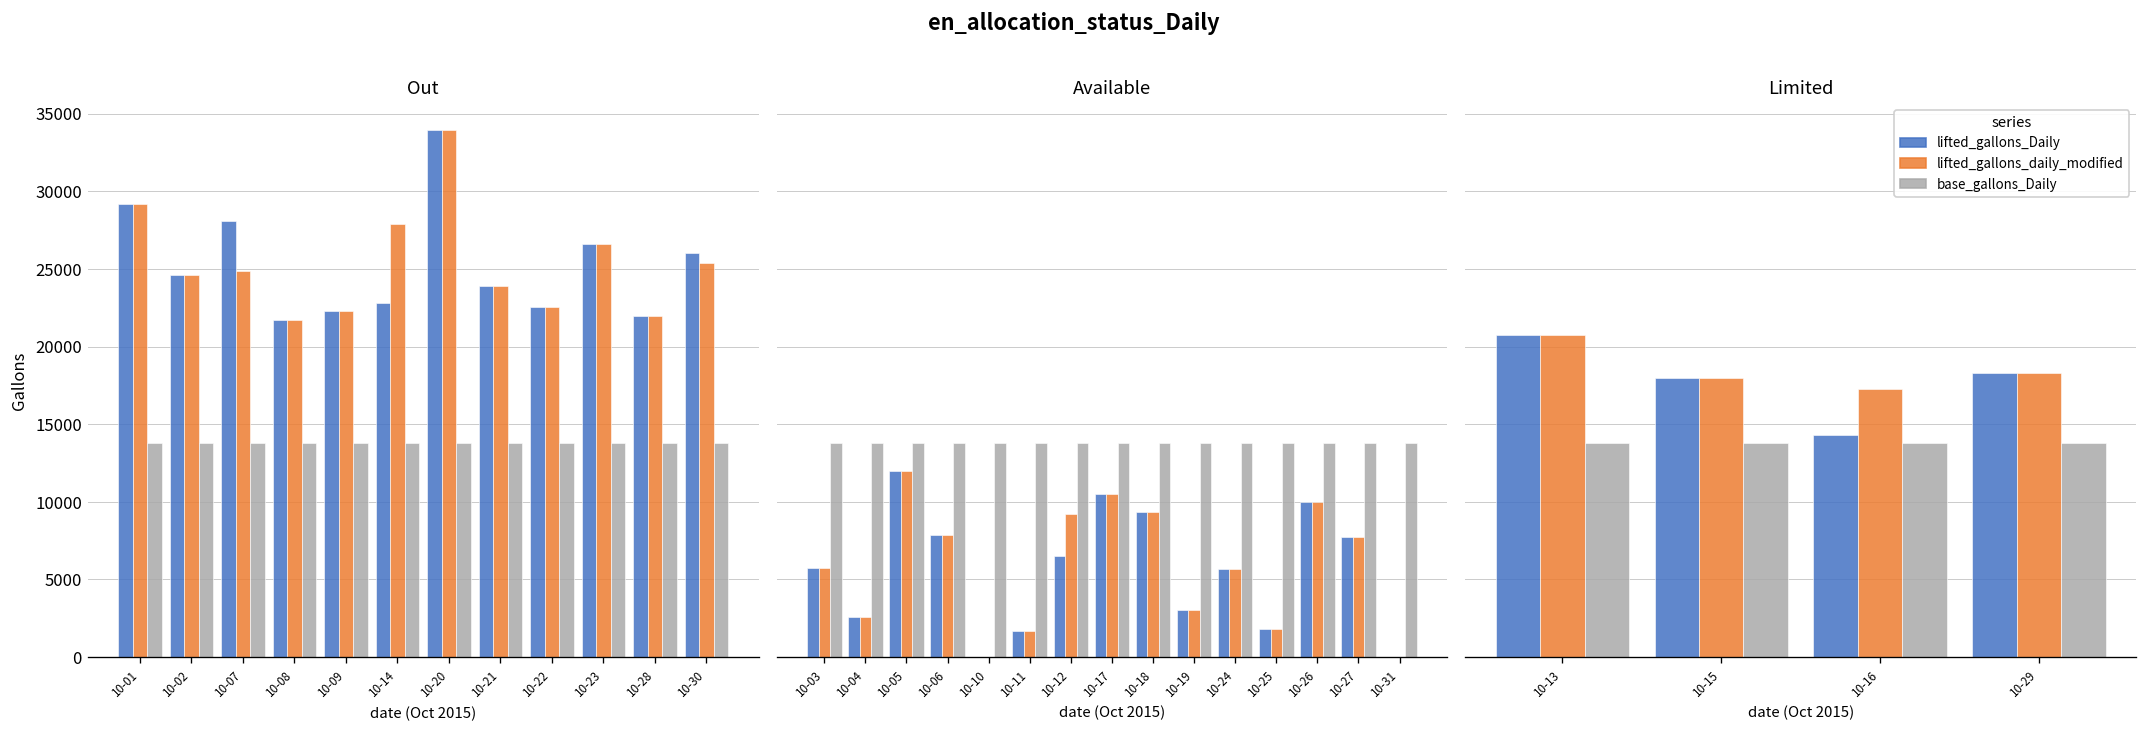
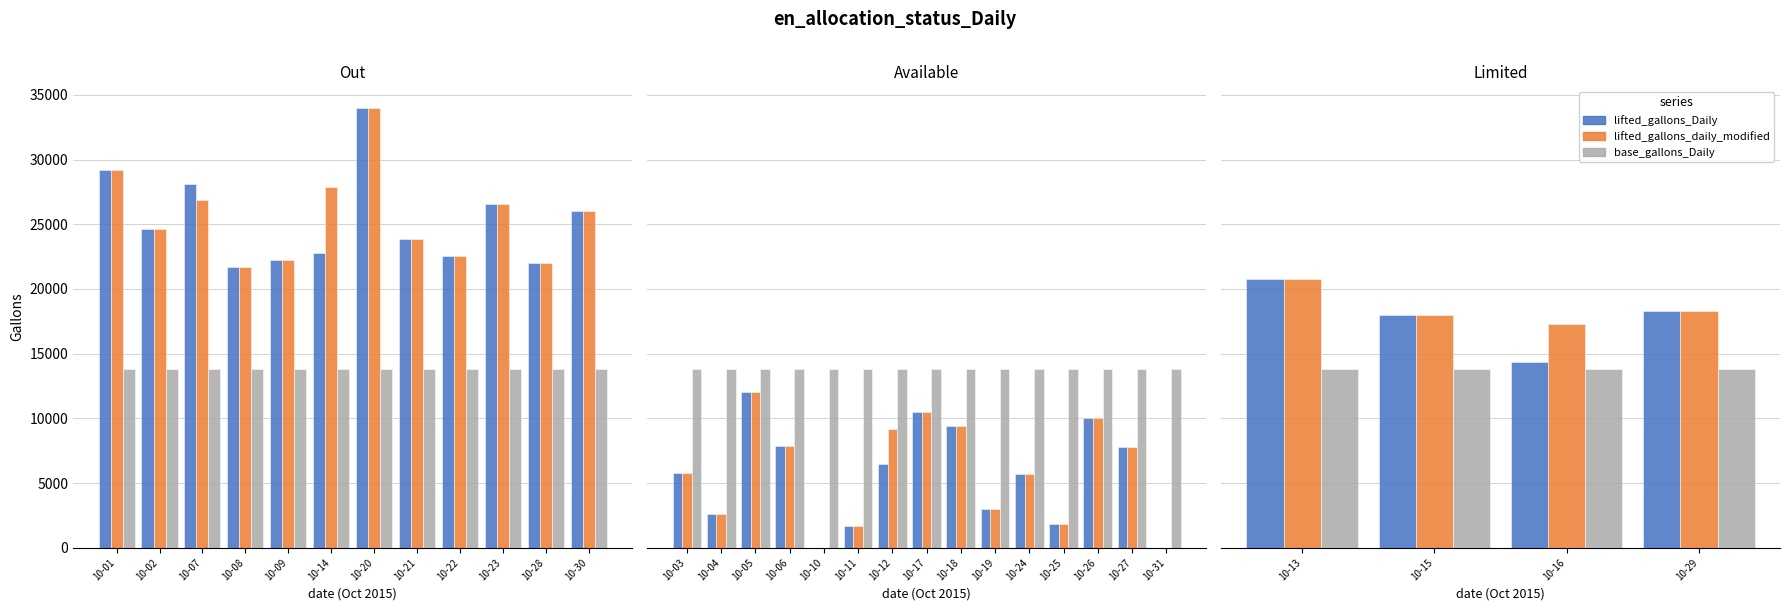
Out, lifted_gallons_daily_modified, 10-07: 24900 -> 26800
Out, lifted_gallons_daily_modified, 10-30: 25400 -> 26000
